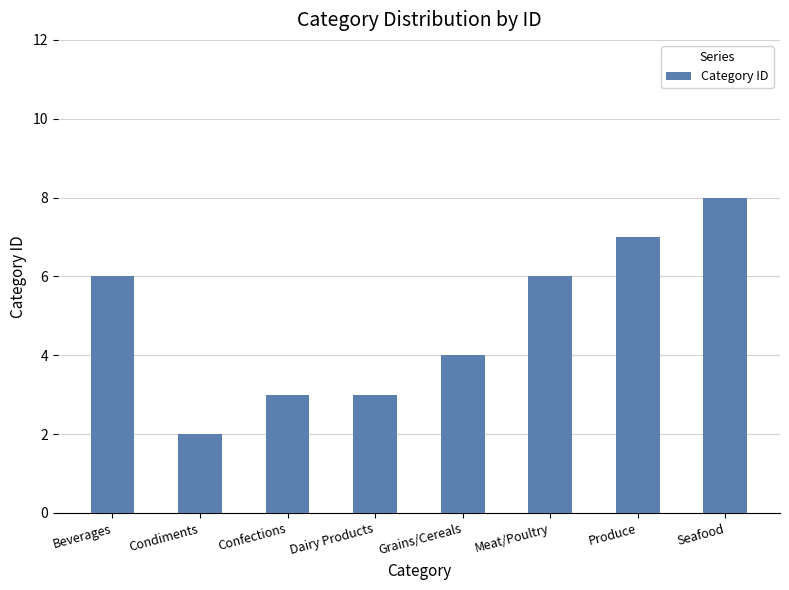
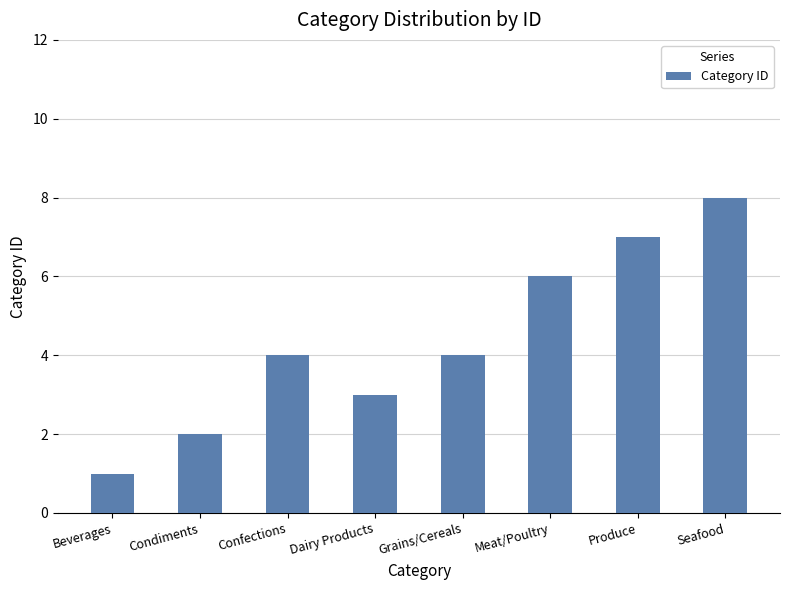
Beverages: 6 -> 1
Confections: 3 -> 4
